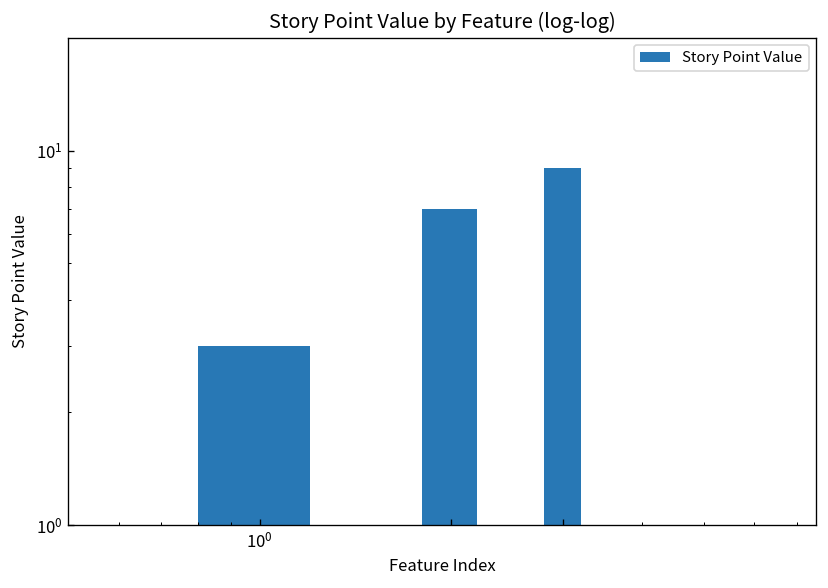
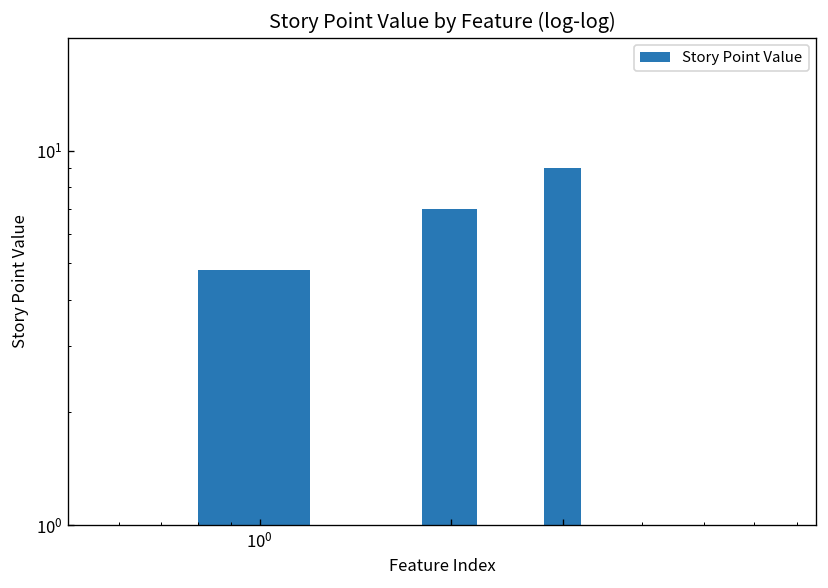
10^0: 3.0 -> 4.8
